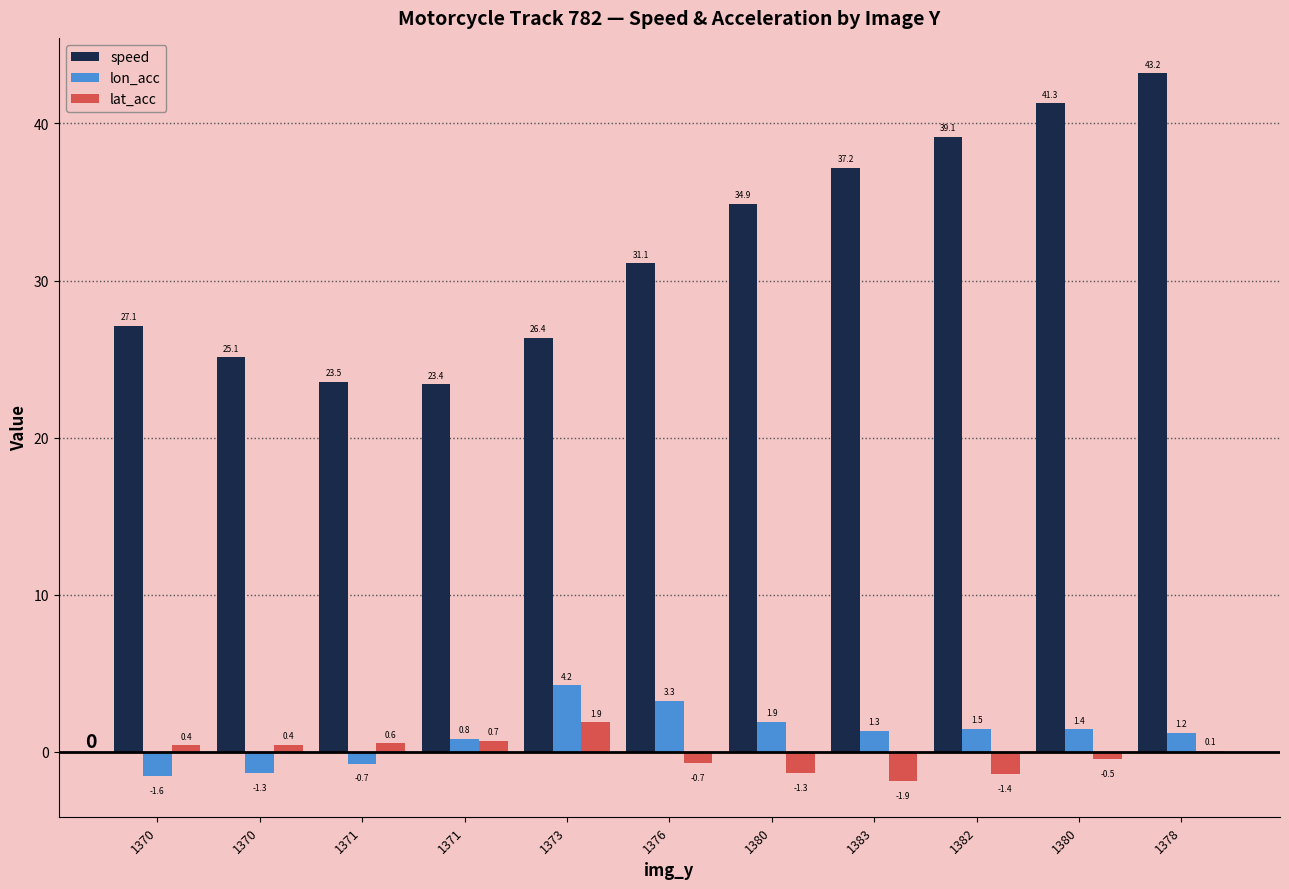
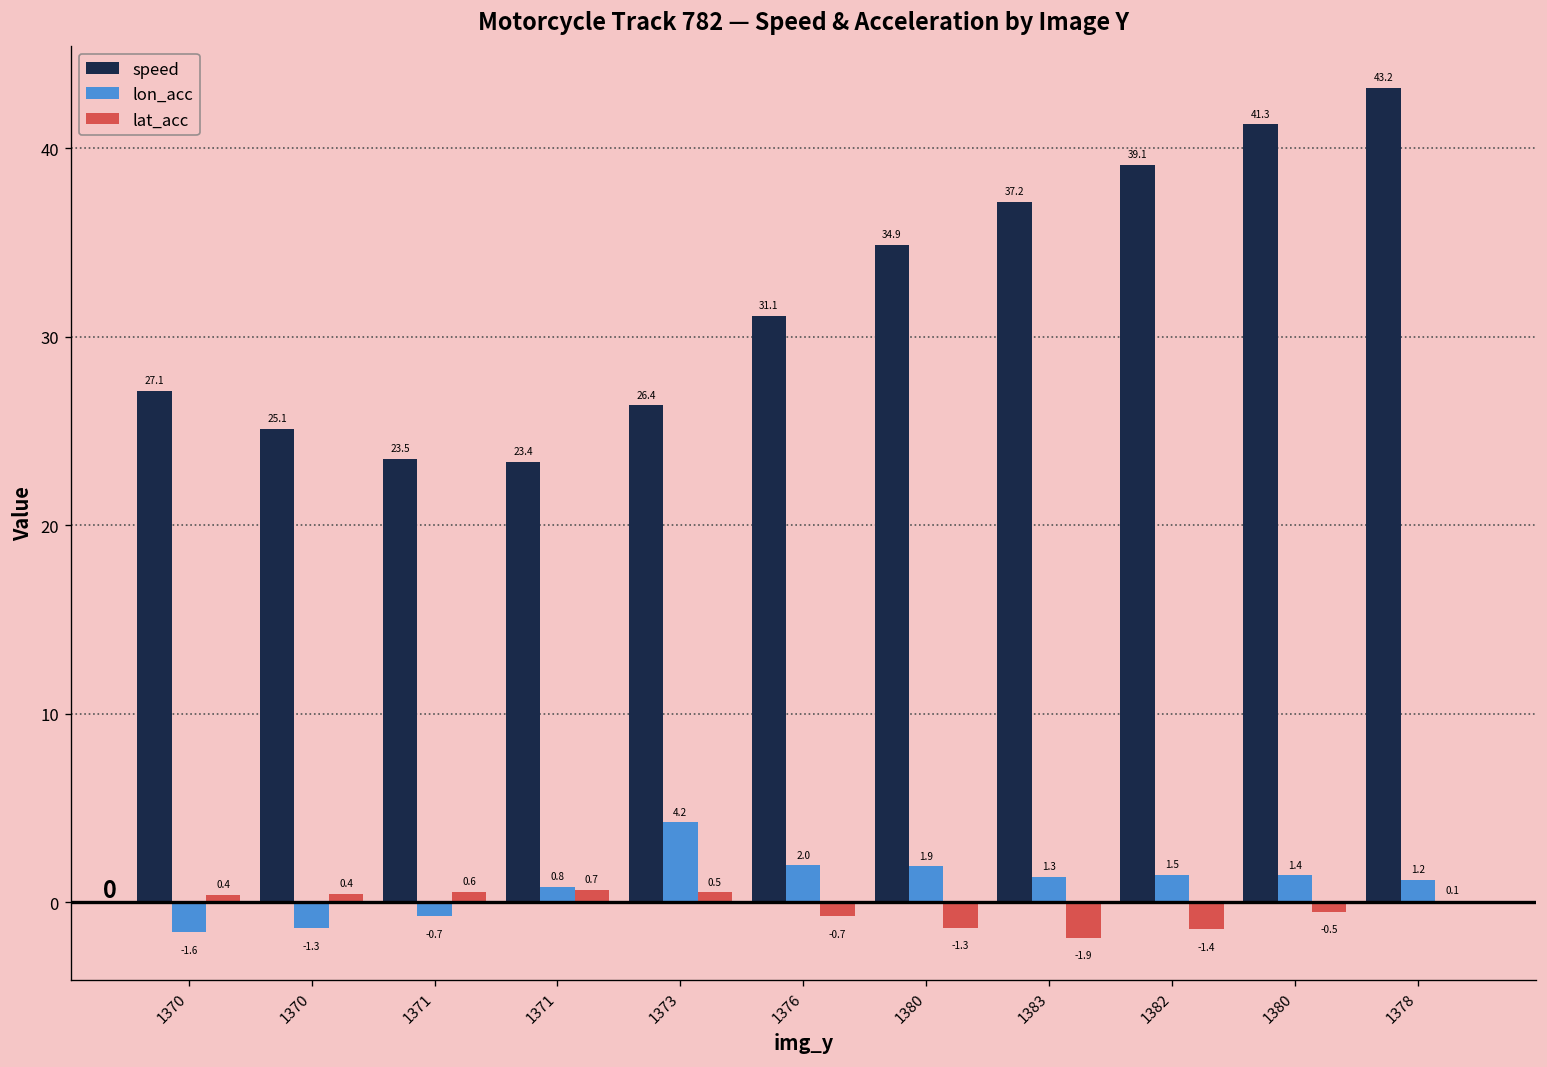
lat_acc, 1373: 1.9 -> 0.5
lon_acc, 1376: 3.3 -> 2.0
